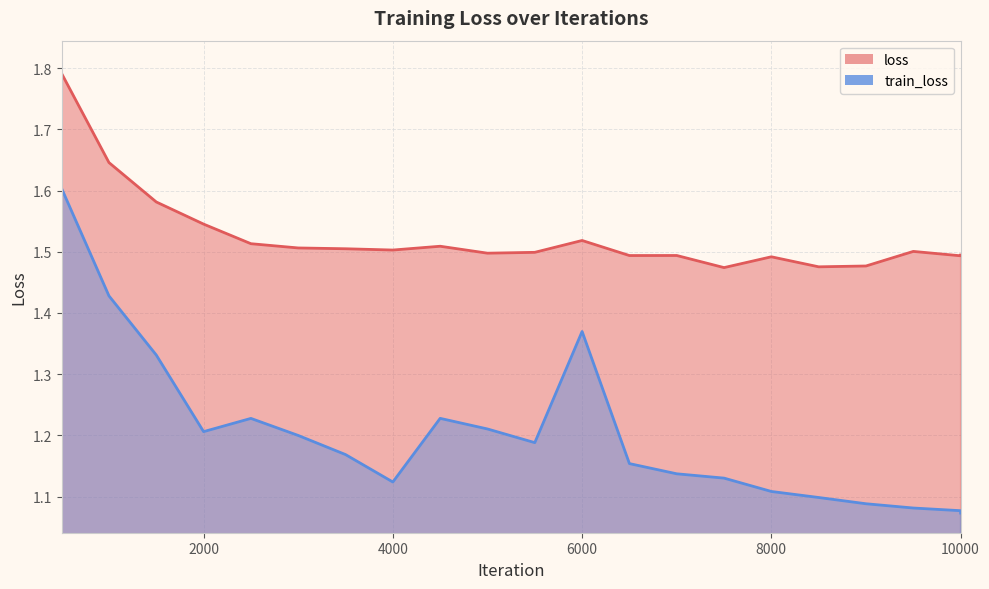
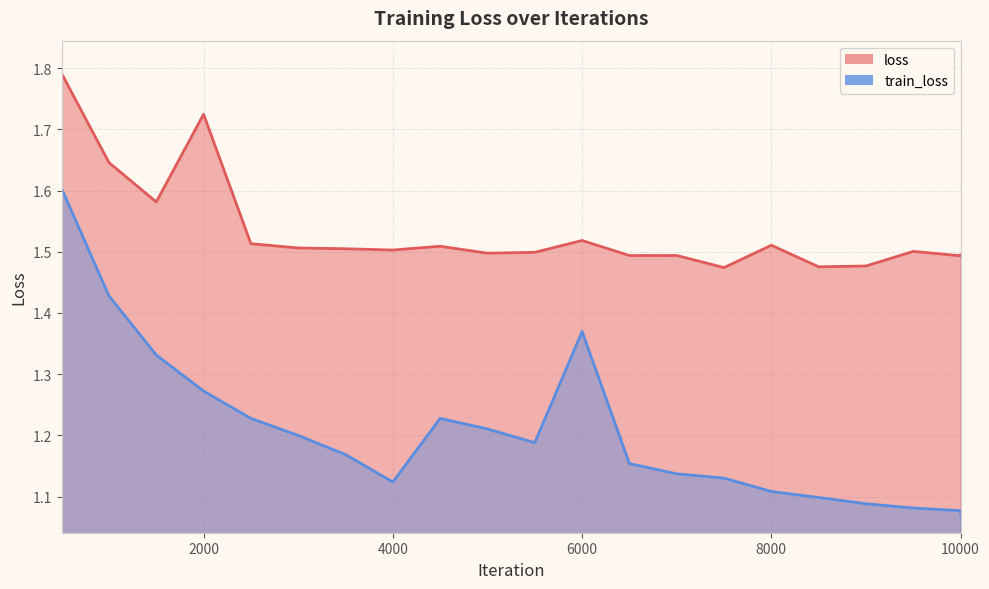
loss, 2000: 1.55 -> 1.72
train_loss, 2000: 1.21 -> 1.27
loss, 8000: 1.49 -> 1.51
